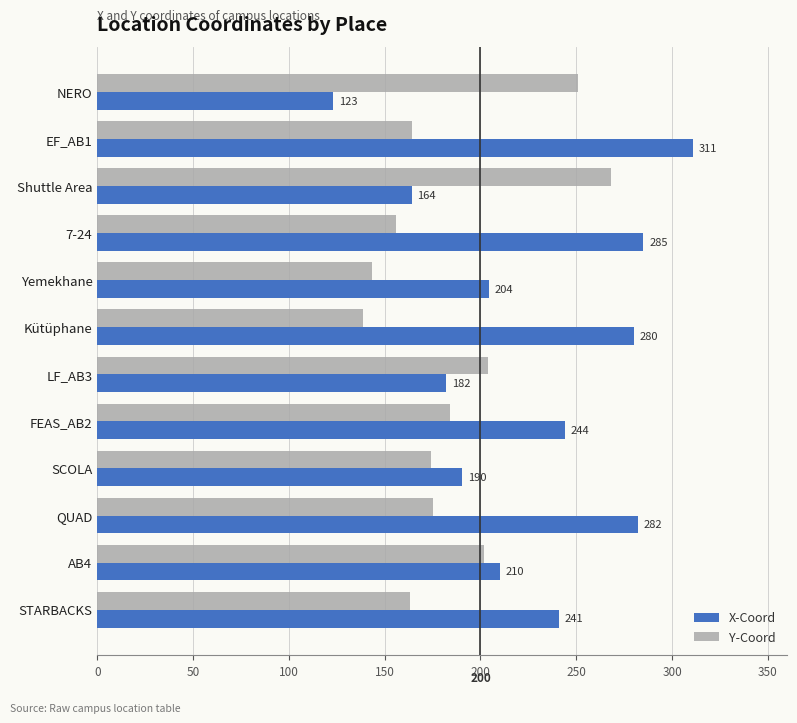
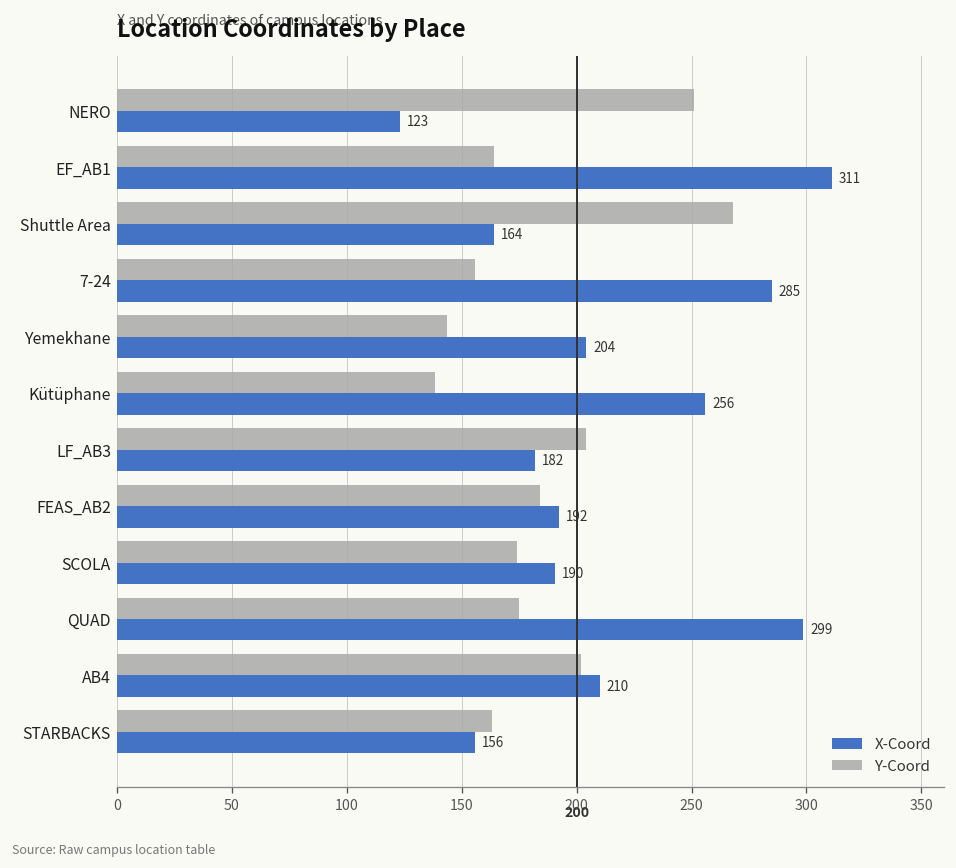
X-Coord, Kütüphane: 280 -> 256
X-Coord, FEAS_AB2: 244 -> 192
X-Coord, QUAD: 282 -> 299
X-Coord, STARBACKS: 241 -> 156
